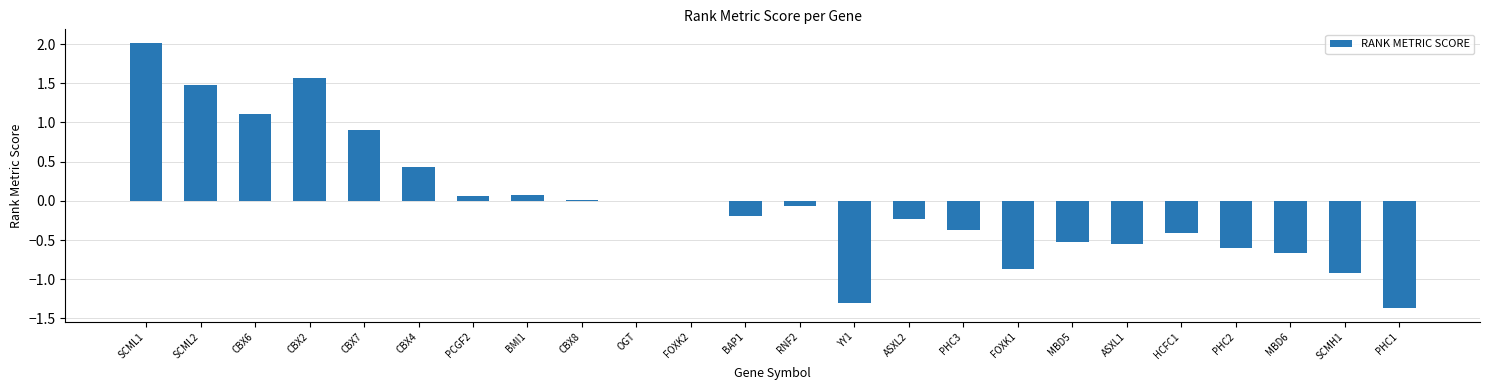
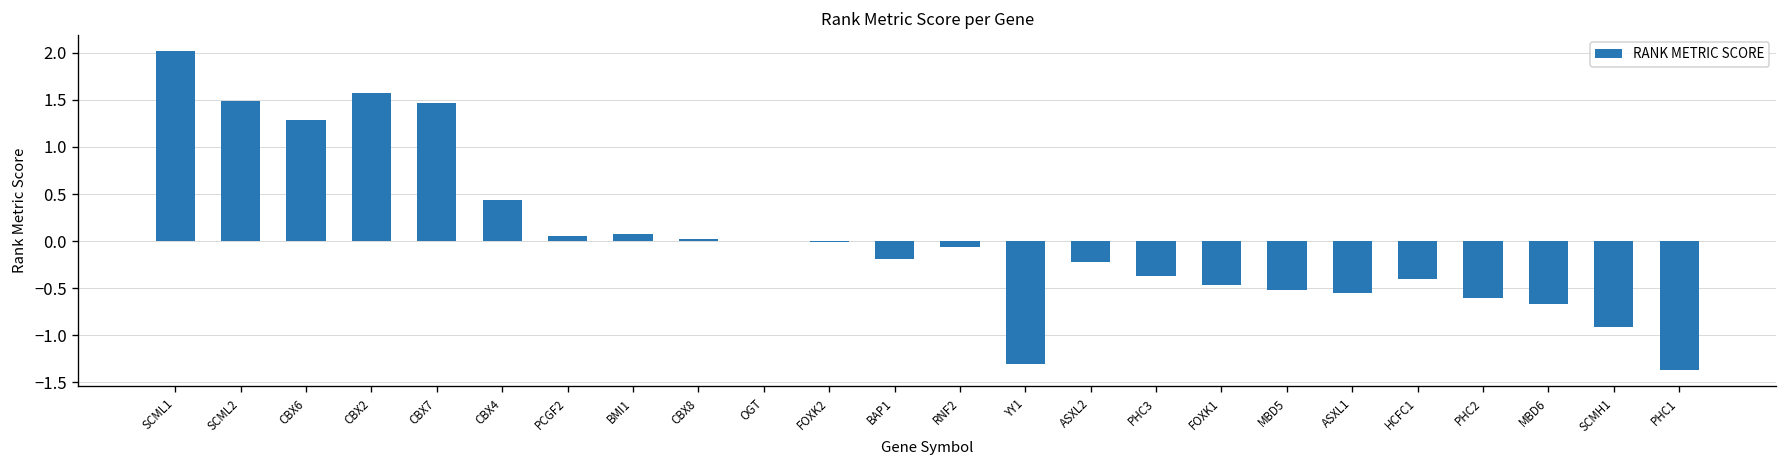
CBX6: 1.1 -> 1.3
CBX7: 0.9 -> 1.5
FOXK1: -0.9 -> -0.5
